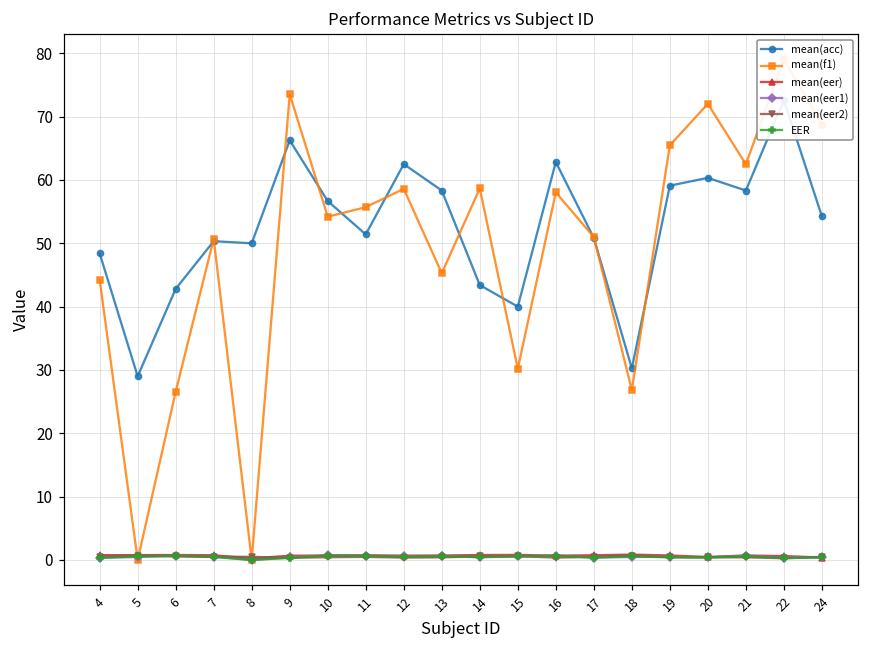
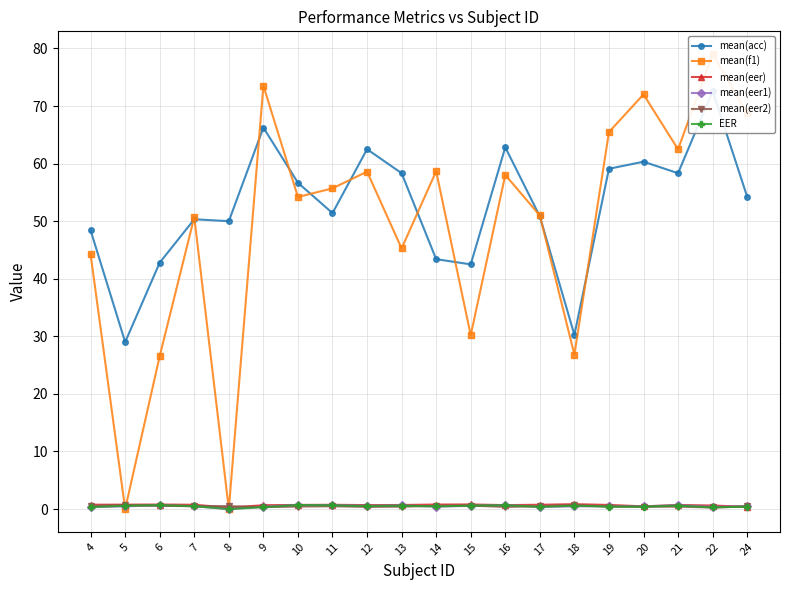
mean(acc), 15: 40 -> 43
